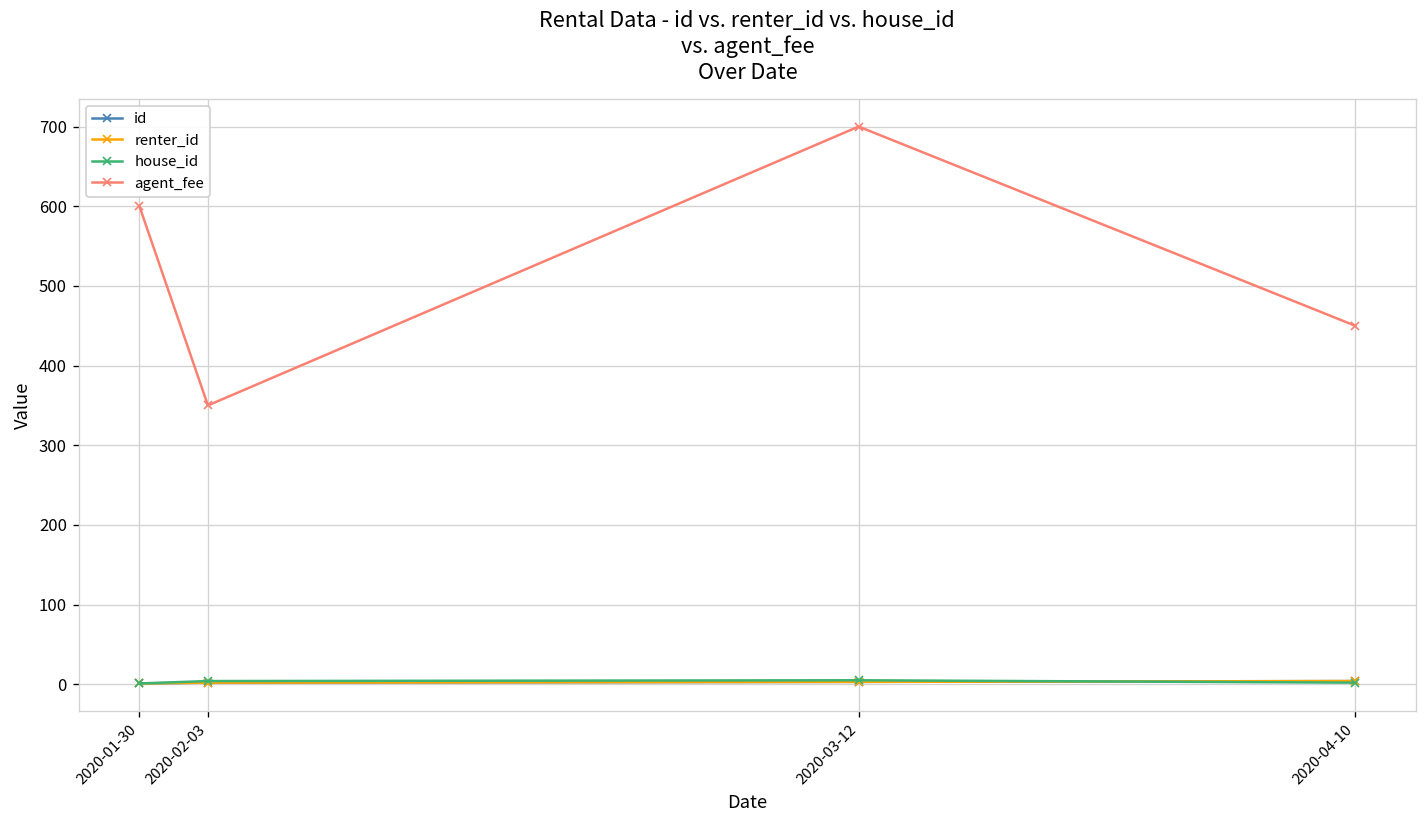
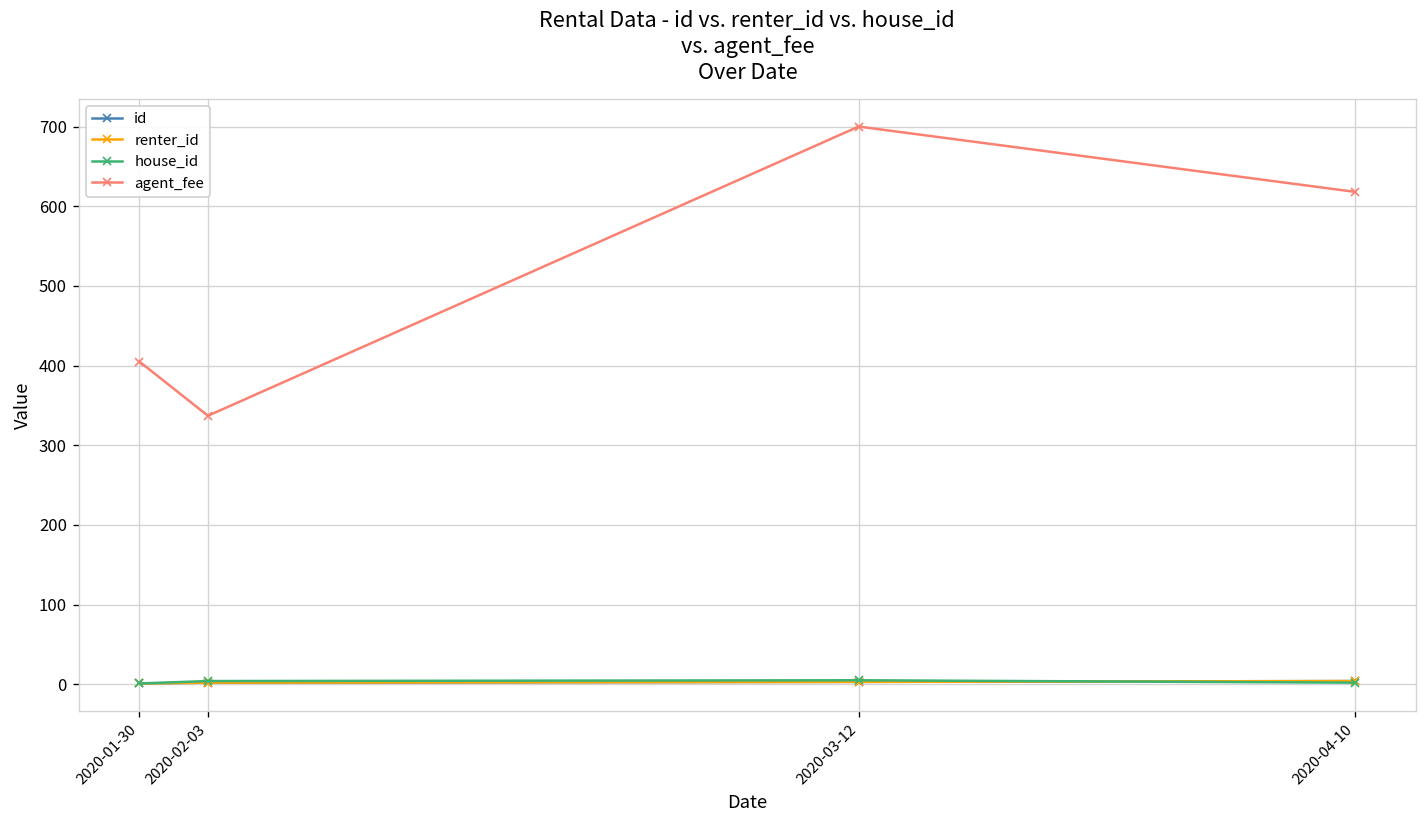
agent_fee, 2020-01-30: 600 -> 410
agent_fee, 2020-02-03: 350 -> 340
agent_fee, 2020-04-10: 450 -> 620
